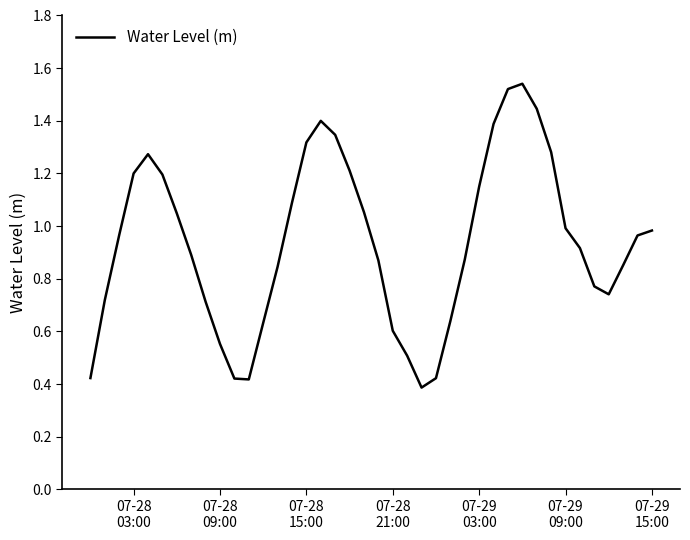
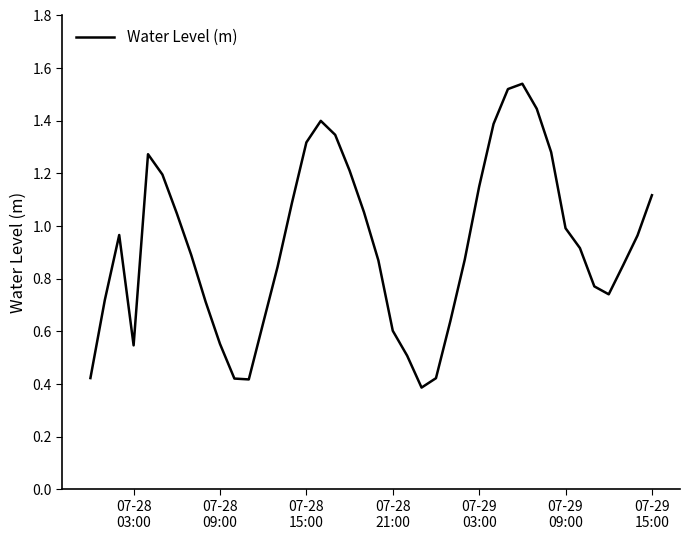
07-28 03:00: 1.20 -> 0.55
07-29 15:00: 0.98 -> 1.12
